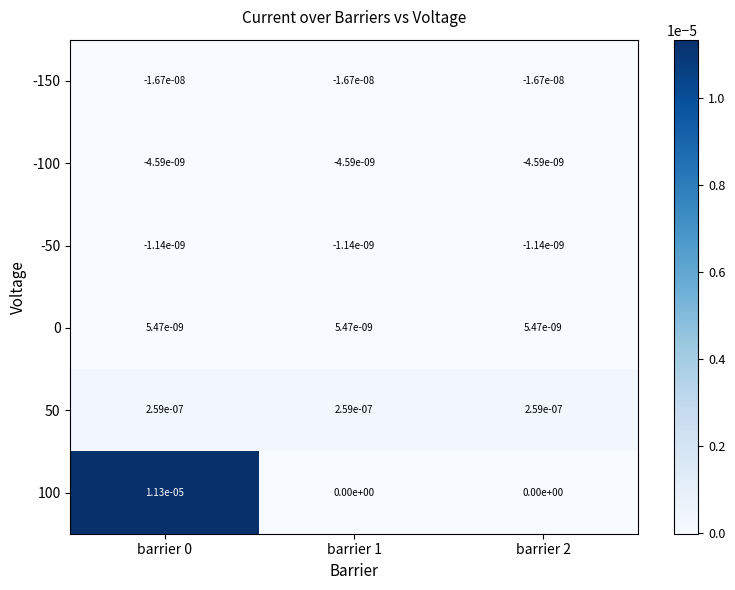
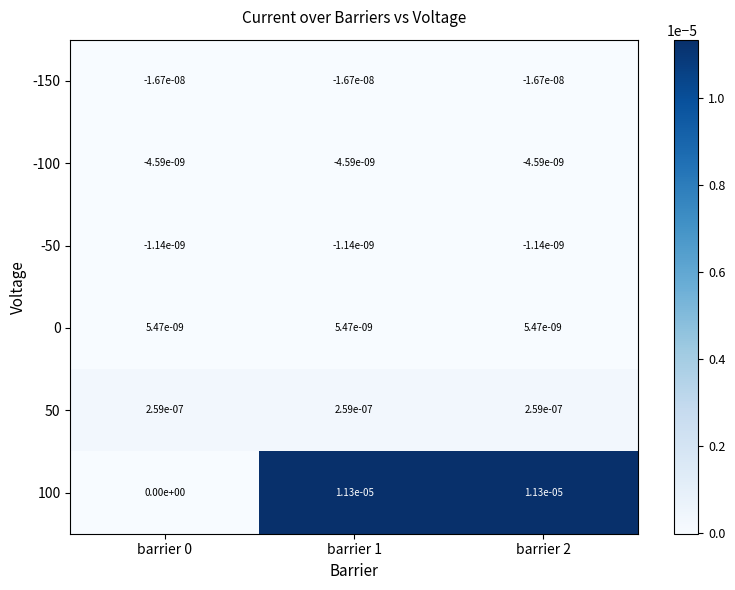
100, barrier 0: 1.13e-05 -> 0.00e+00
100, barrier 1: 0.00e+00 -> 1.13e-05
100, barrier 2: 0.00e+00 -> 1.13e-05
